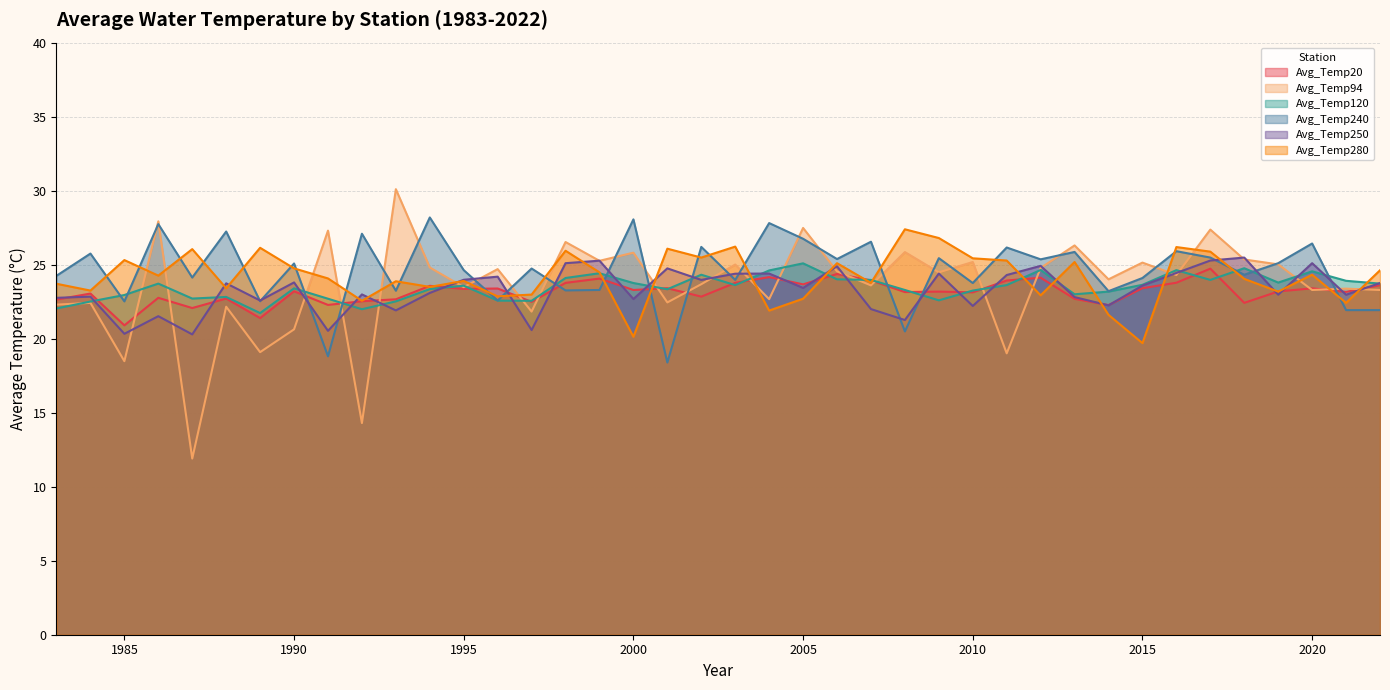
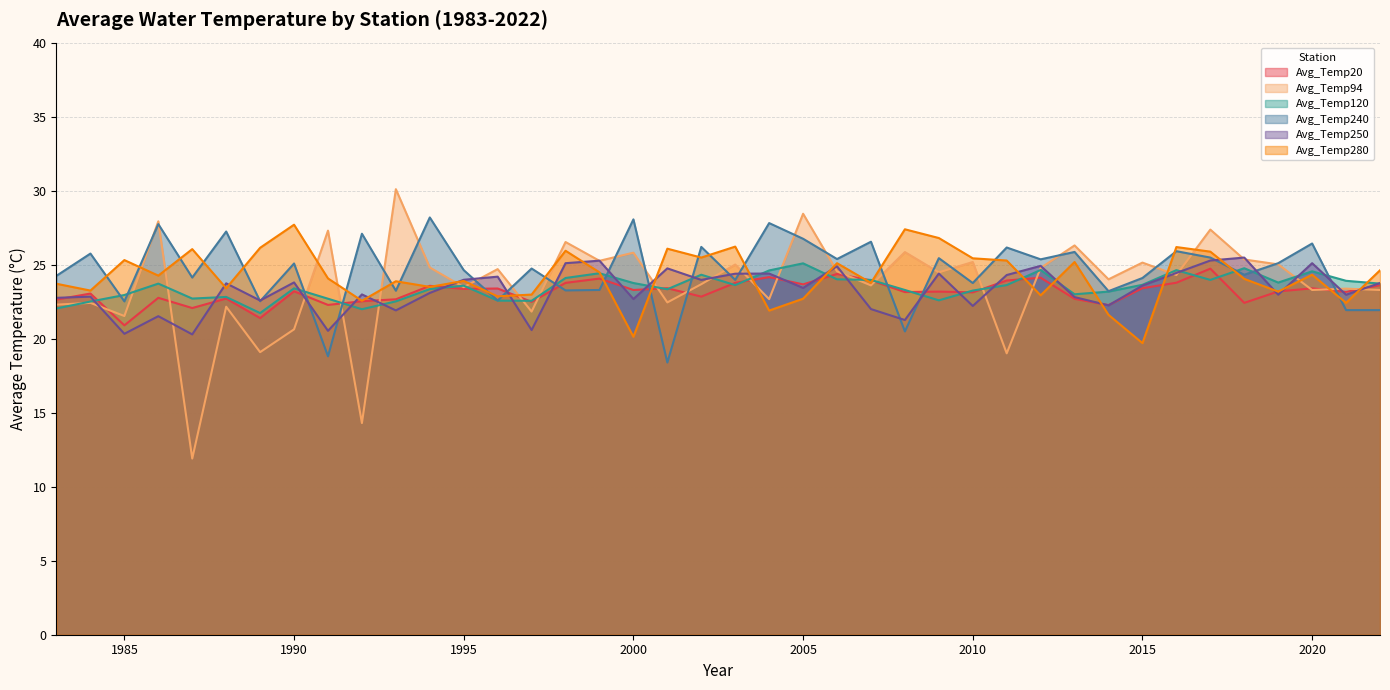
Avg_Temp94, 1985: 18.5 -> 21.5
Avg_Temp280, 1990: 24.8 -> 27.7
Avg_Temp94, 2005: 27.5 -> 28.4
